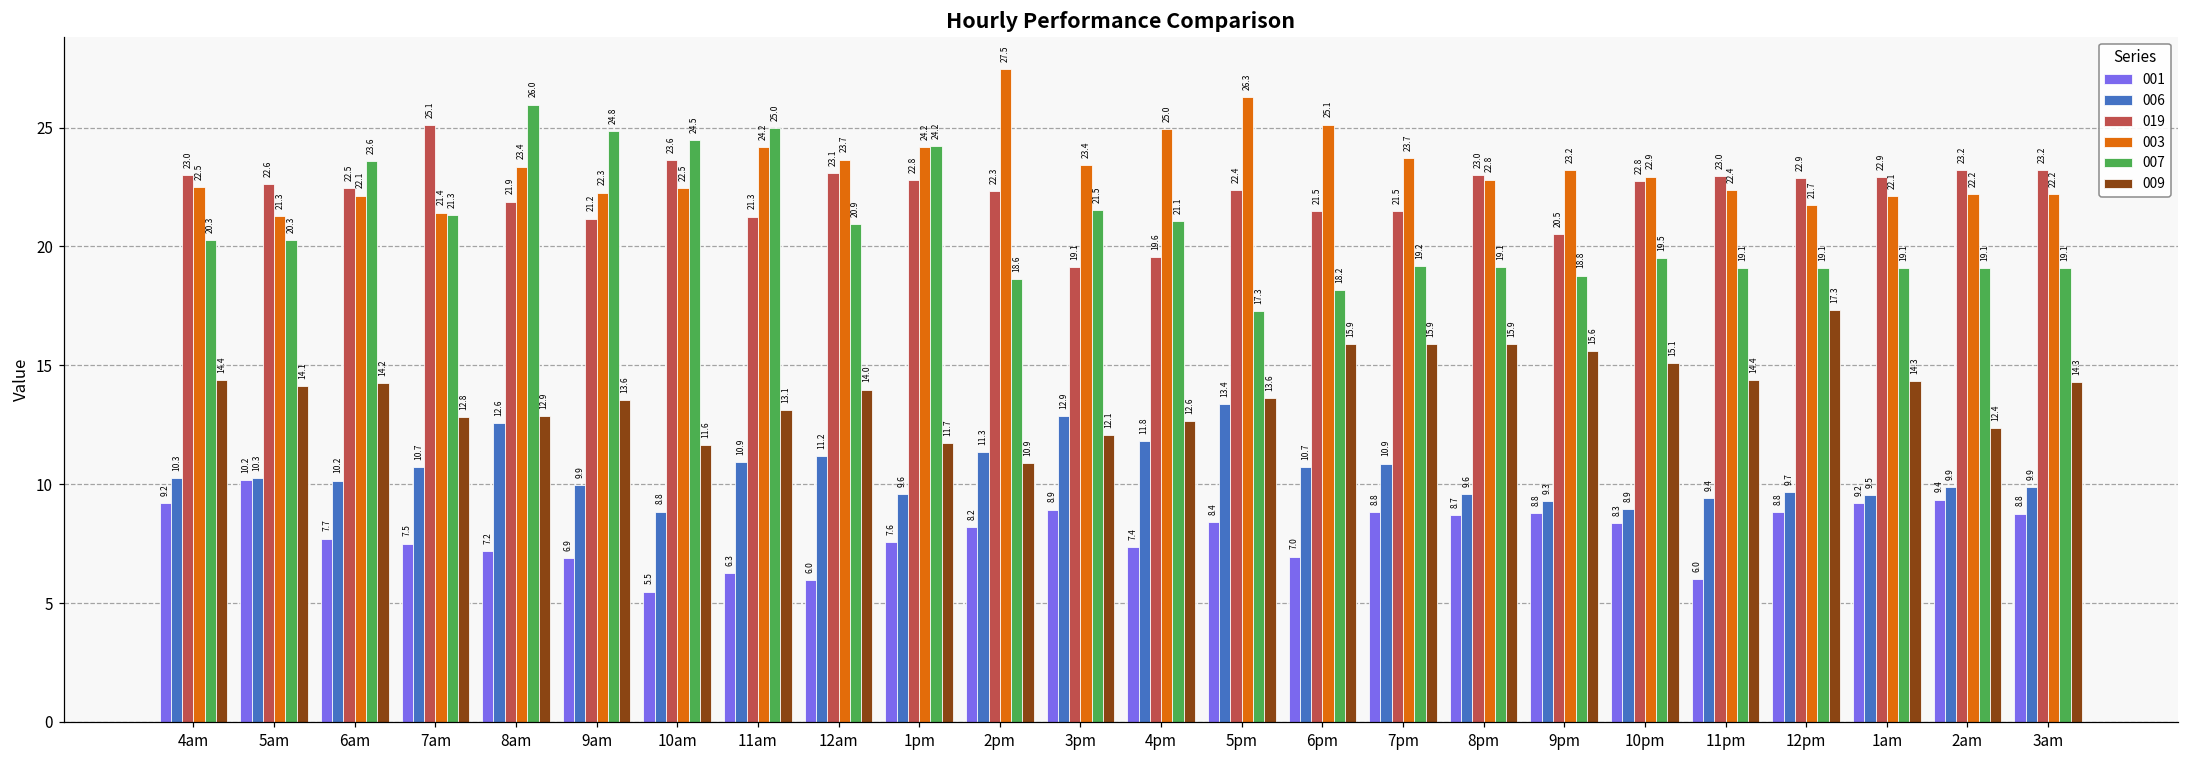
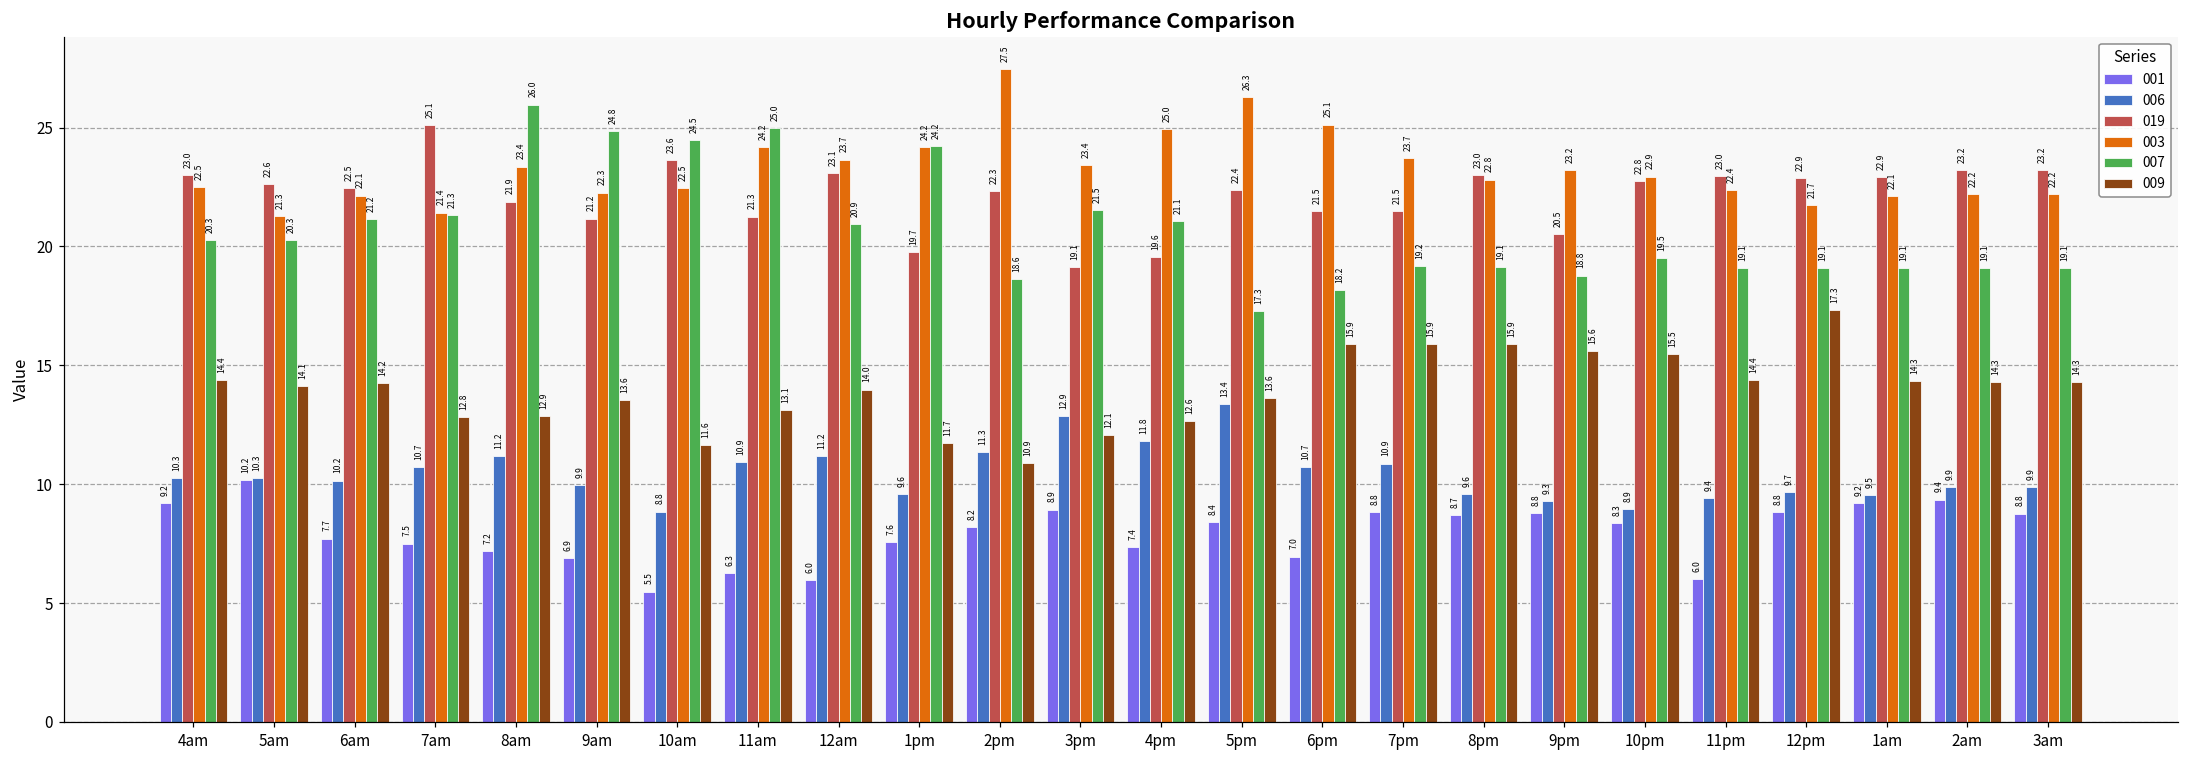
007, 6am: 23.6 -> 21.2
006, 8am: 12.6 -> 11.2
019, 1pm: 22.8 -> 19.7
009, 10pm: 15.1 -> 15.5
009, 2am: 12.4 -> 14.3
